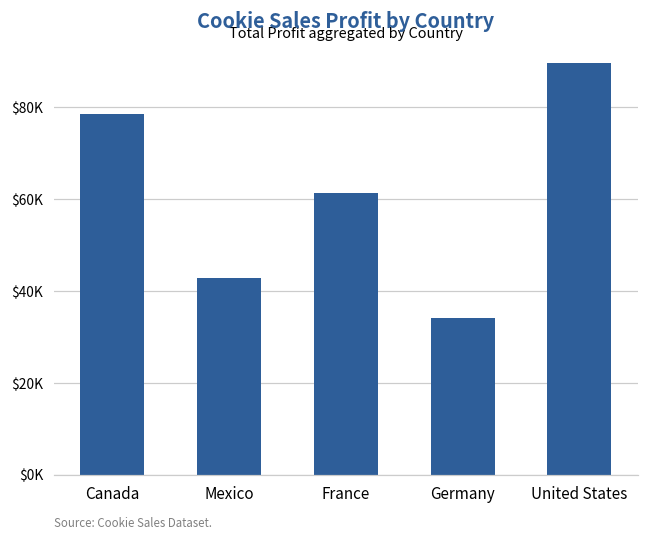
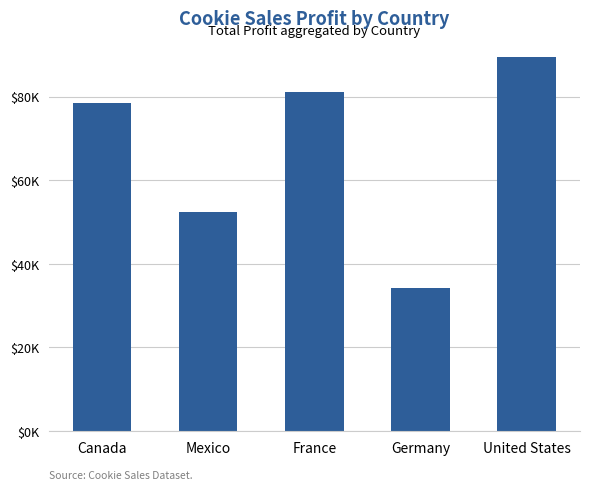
Mexico: $43000 -> $52000
France: $61000 -> $81000
